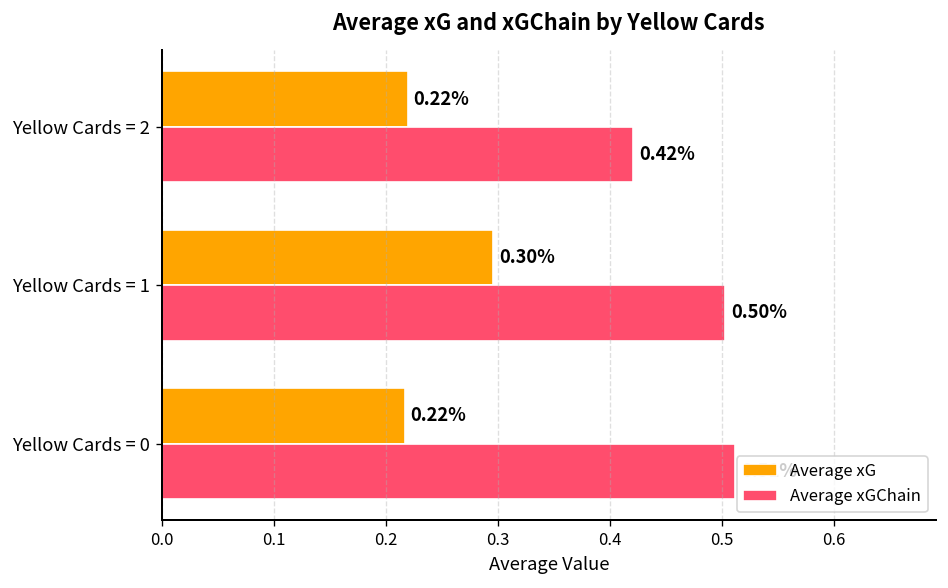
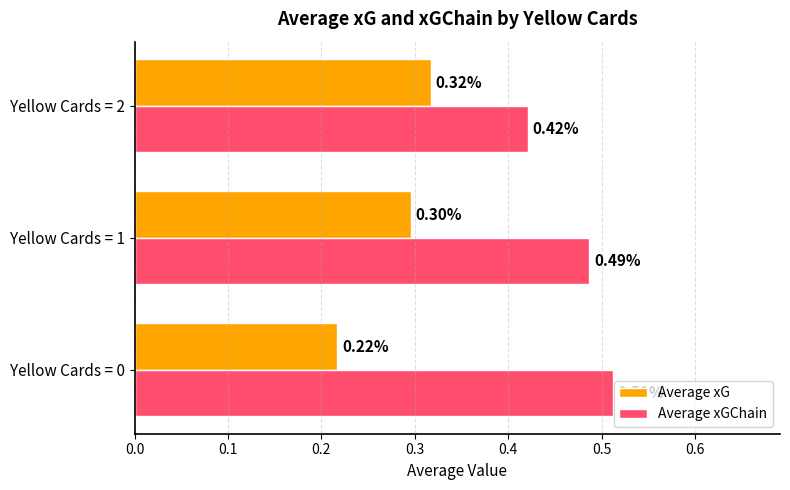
Average xG, Yellow Cards = 2: 0.22% -> 0.32%
Average xGChain, Yellow Cards = 1: 0.50% -> 0.49%
